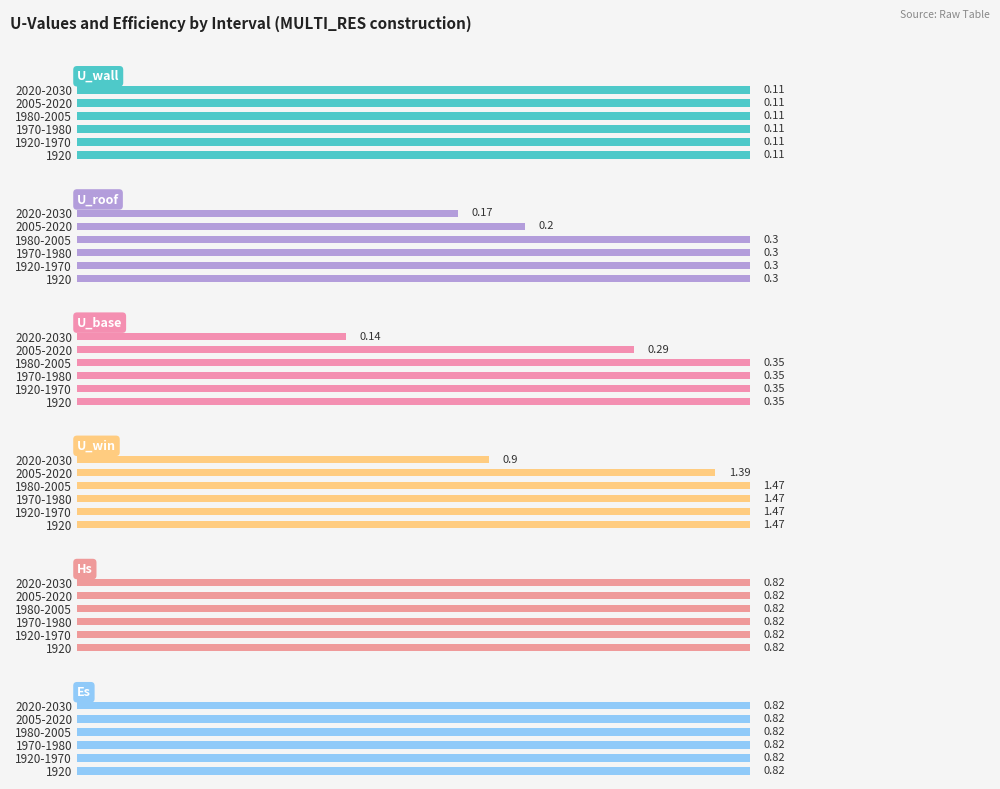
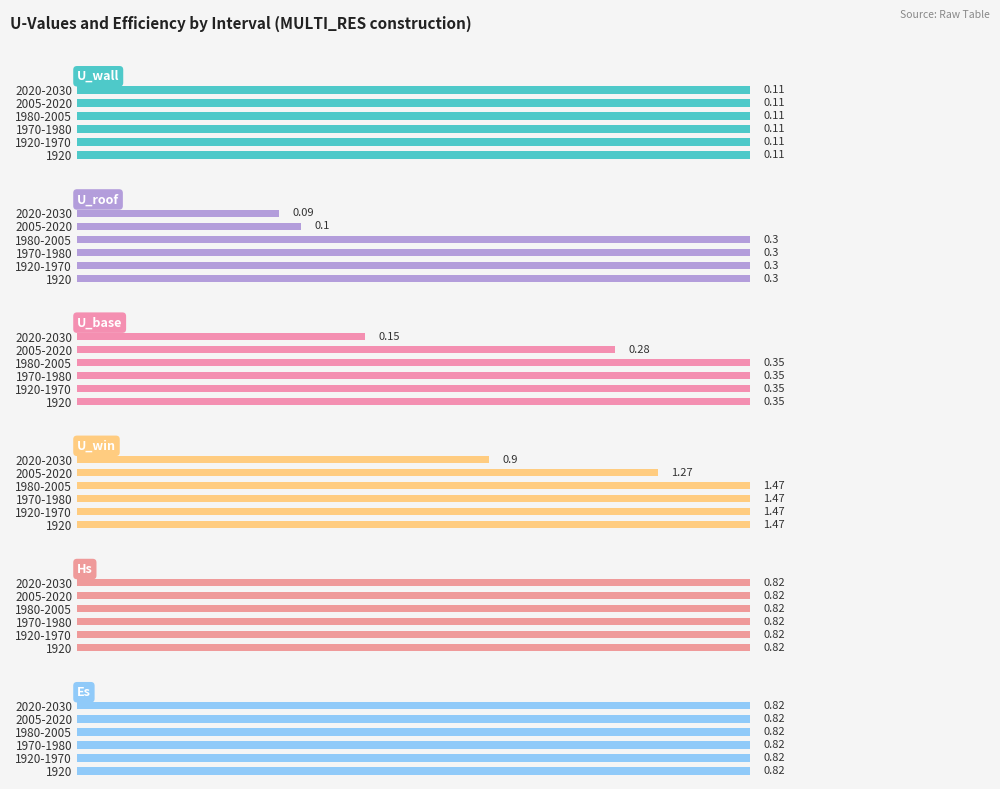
U_roof, 2020-2030: 0.17 -> 0.09
U_roof, 2005-2020: 0.2 -> 0.1
U_base, 2020-2030: 0.14 -> 0.15
U_base, 2005-2020: 0.29 -> 0.28
U_win, 2005-2020: 1.39 -> 1.27
